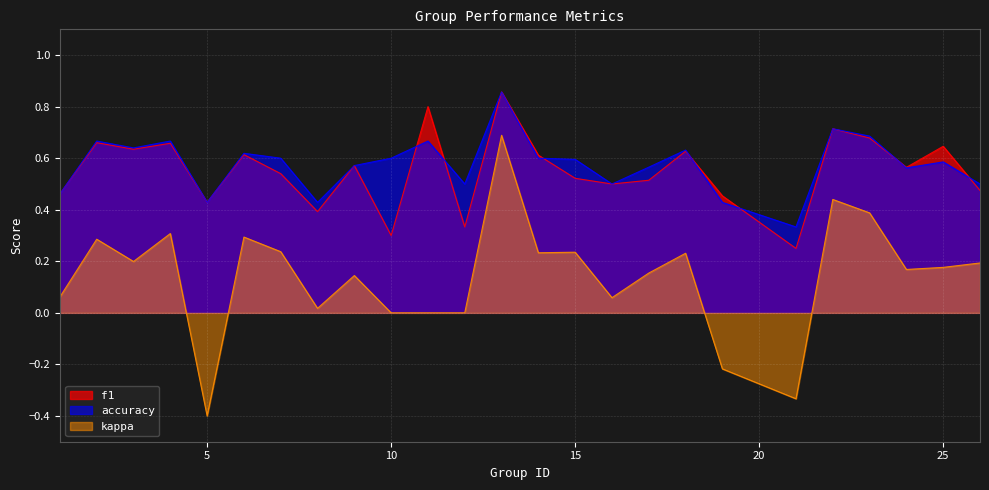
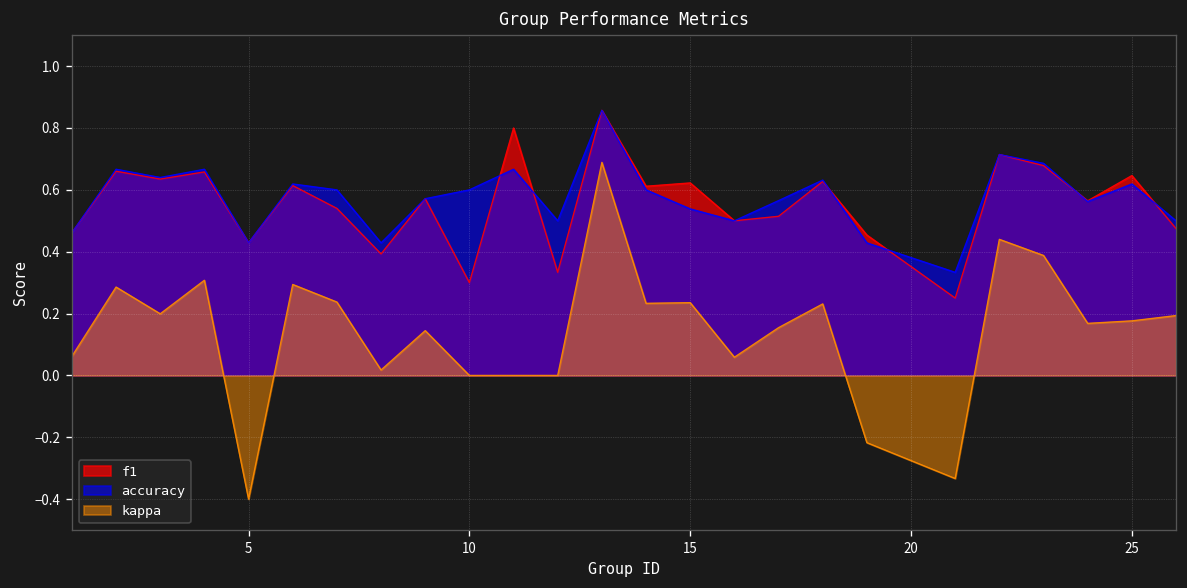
f1, 15: 0.52 -> 0.62
accuracy, 15: 0.60 -> 0.54
accuracy, 25: 0.59 -> 0.62
